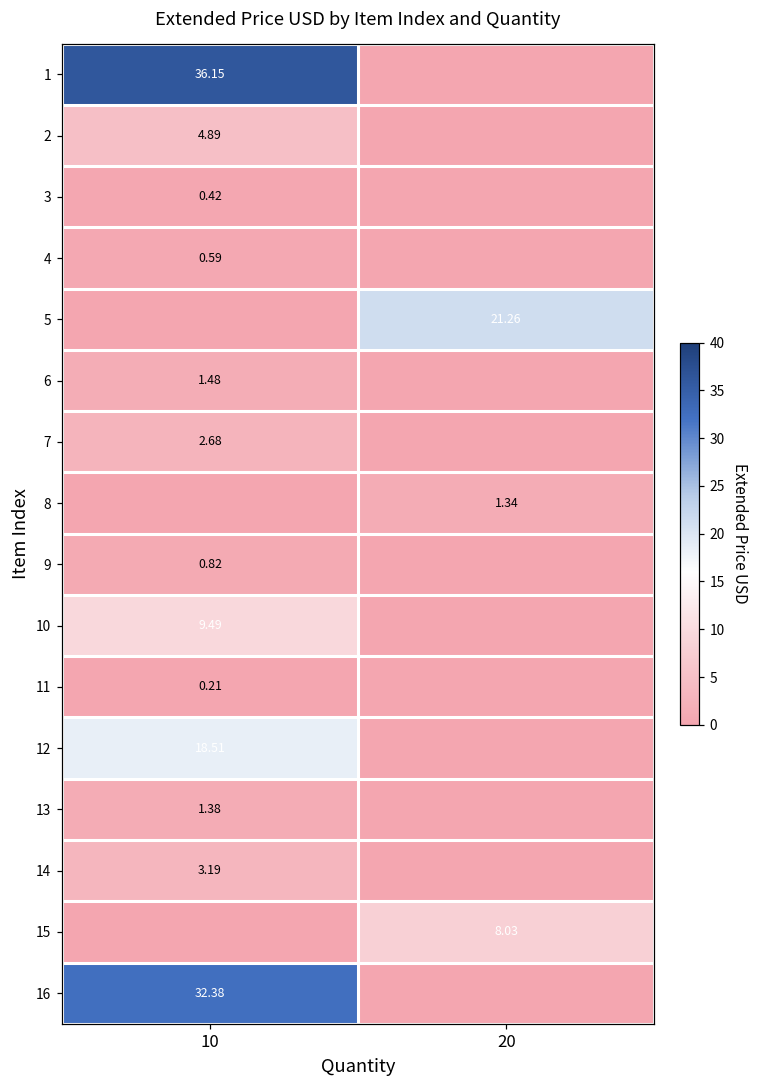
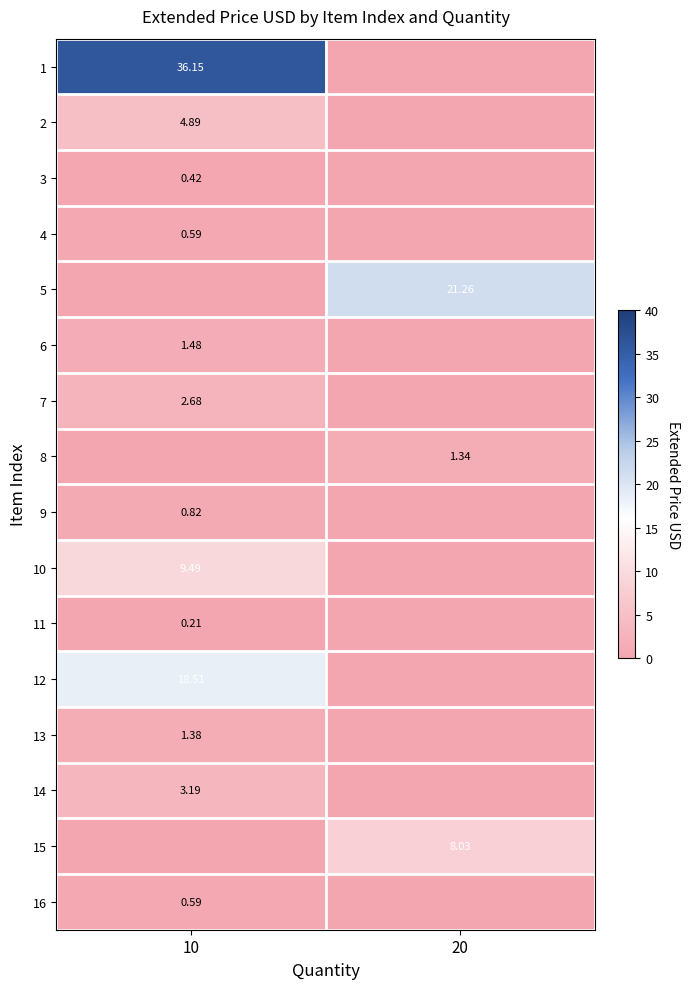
16, 10: 32.38 -> 0.59
